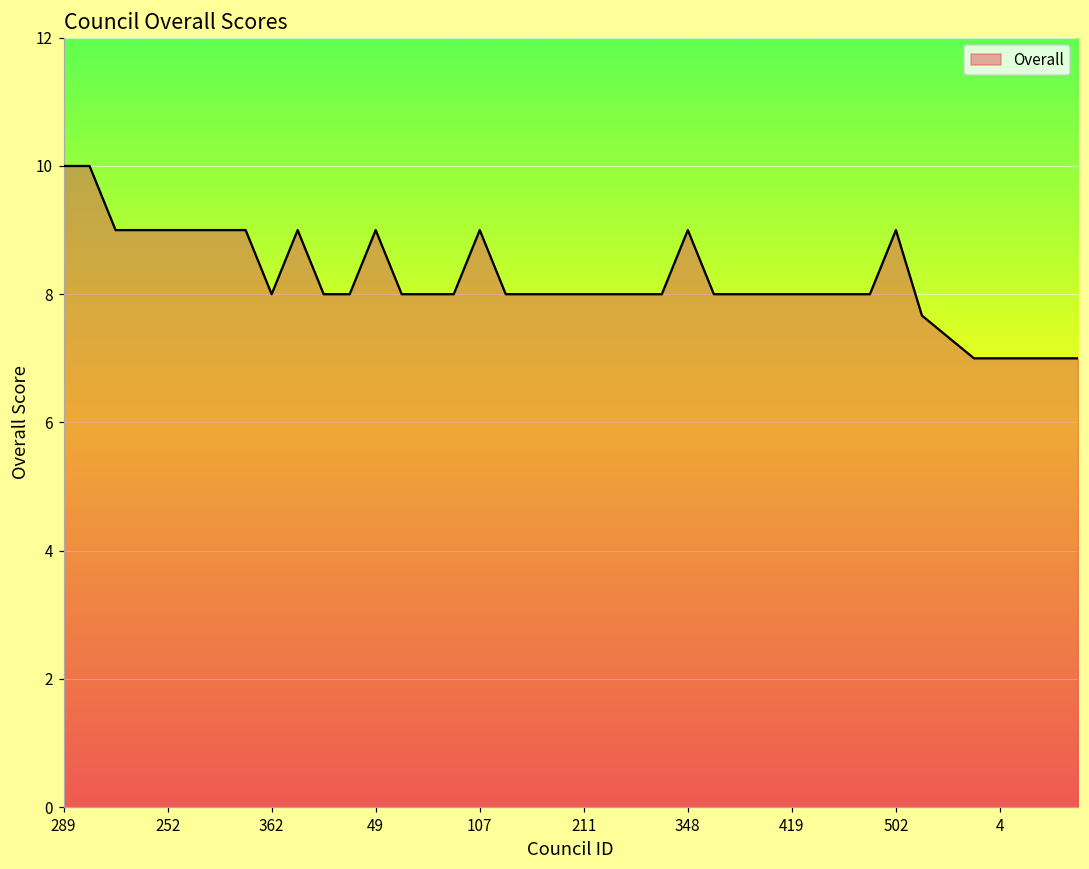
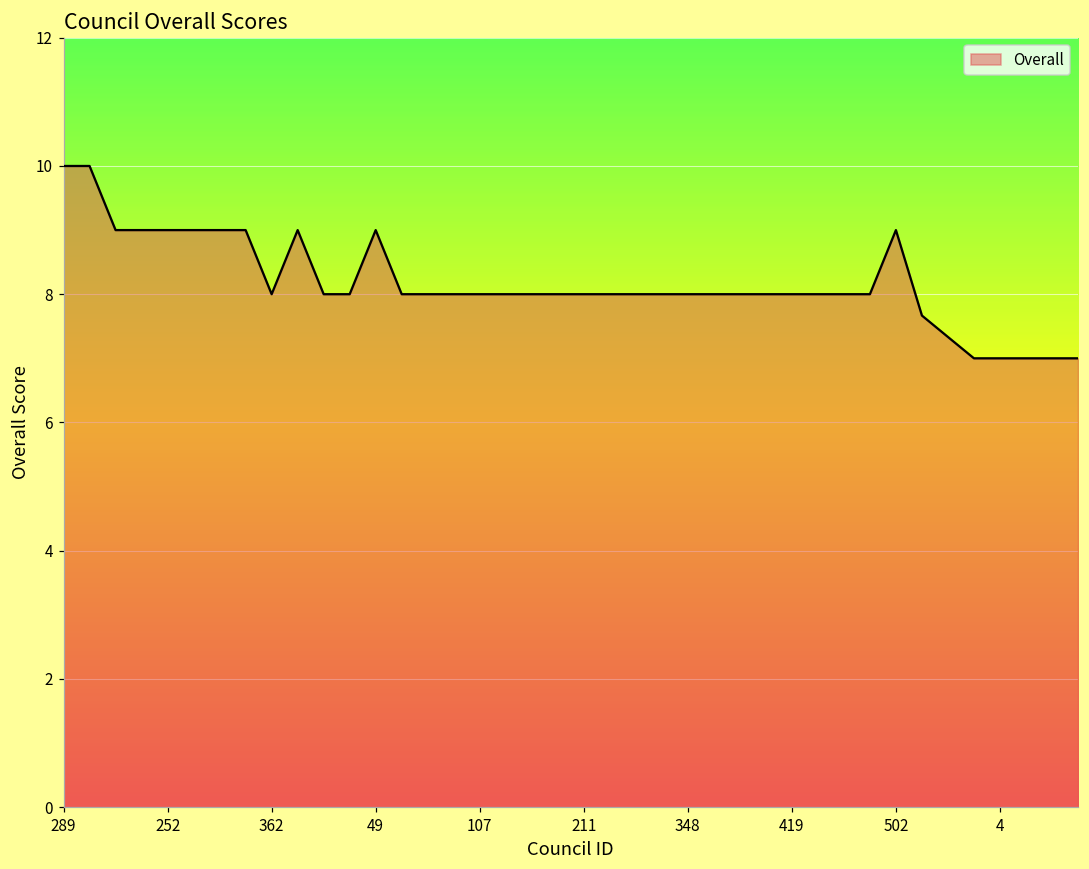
107: 9 -> 8
348: 9 -> 8
